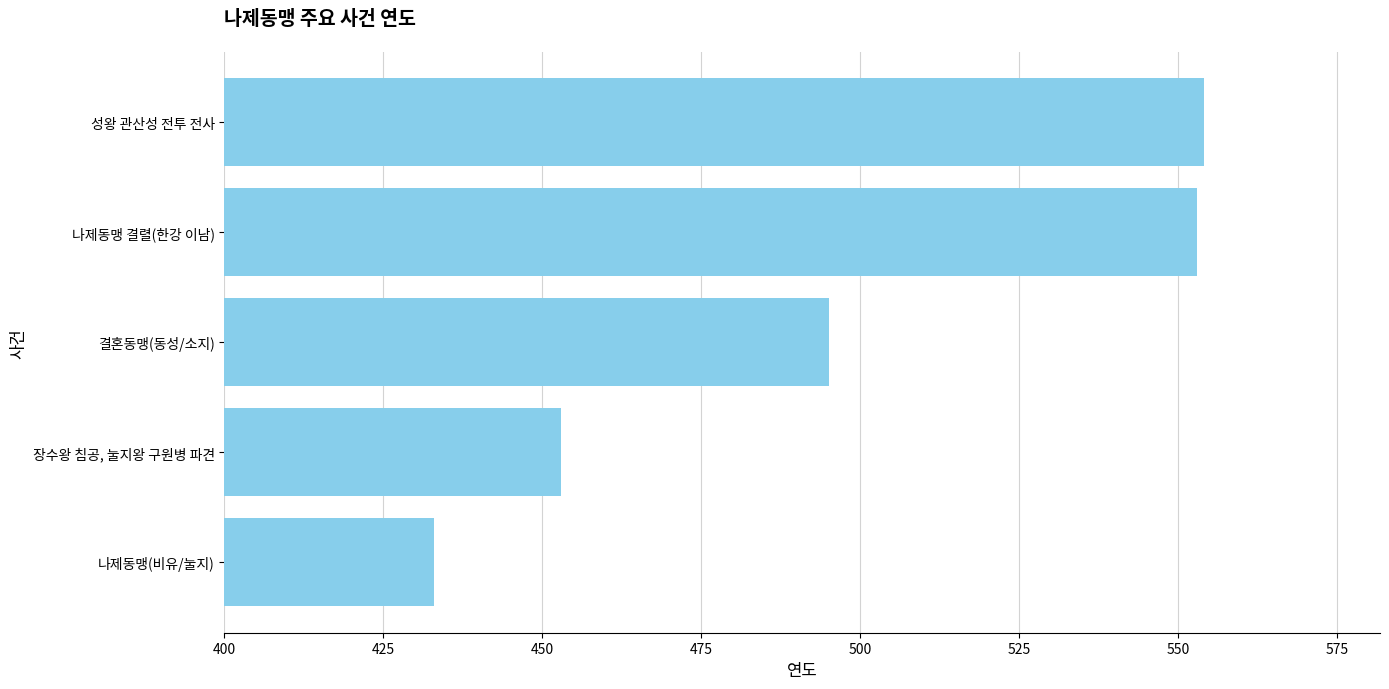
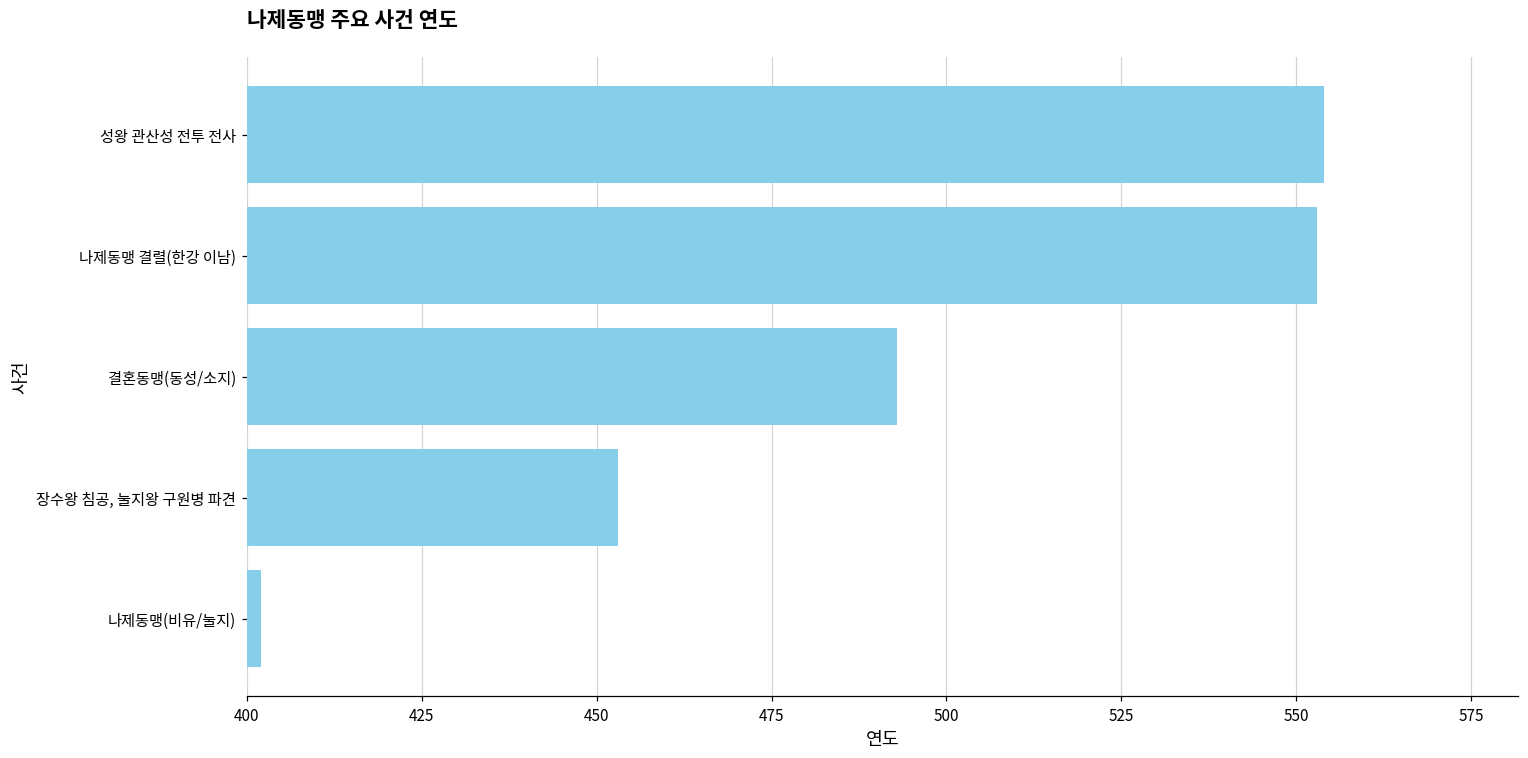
결혼동맹(동성/소지): 495 -> 493
나제동맹(비유/눌지): 433 -> 402
